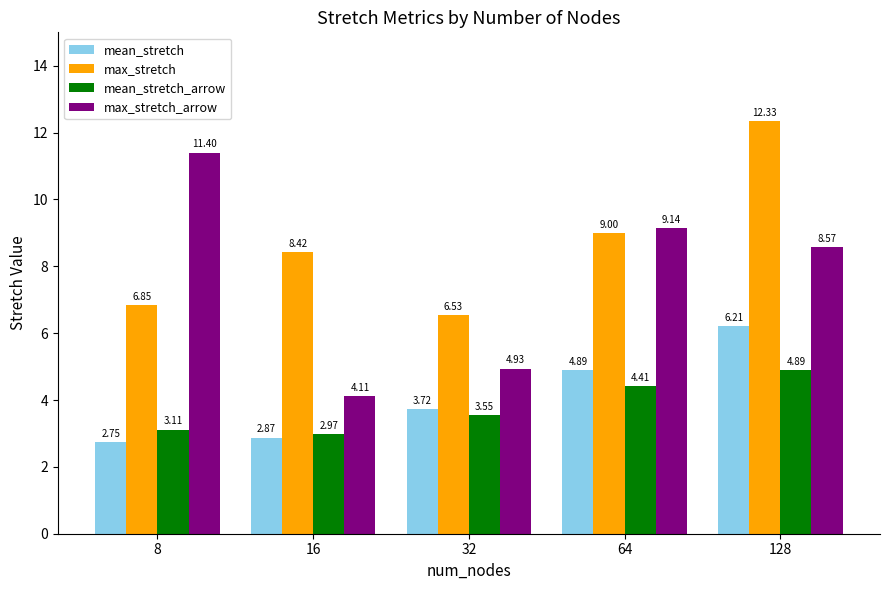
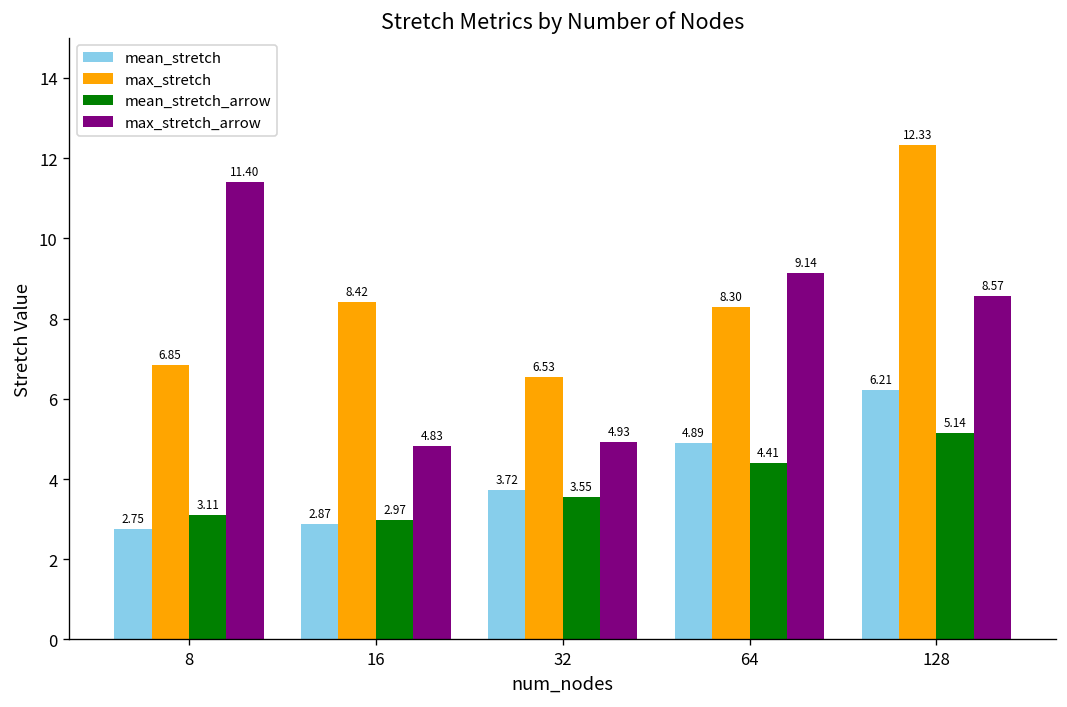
max_stretch_arrow, 16: 4.11 -> 4.83
max_stretch, 64: 9.00 -> 8.30
mean_stretch_arrow, 128: 4.89 -> 5.14
